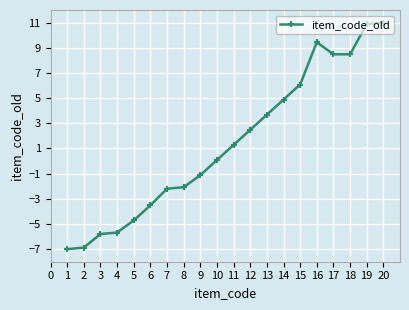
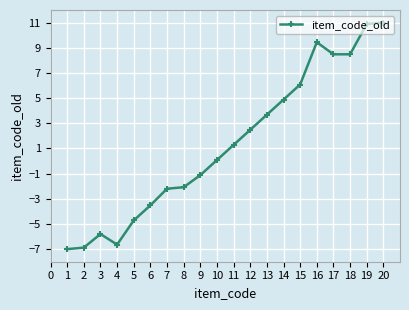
4: -5.7 -> -6.6
